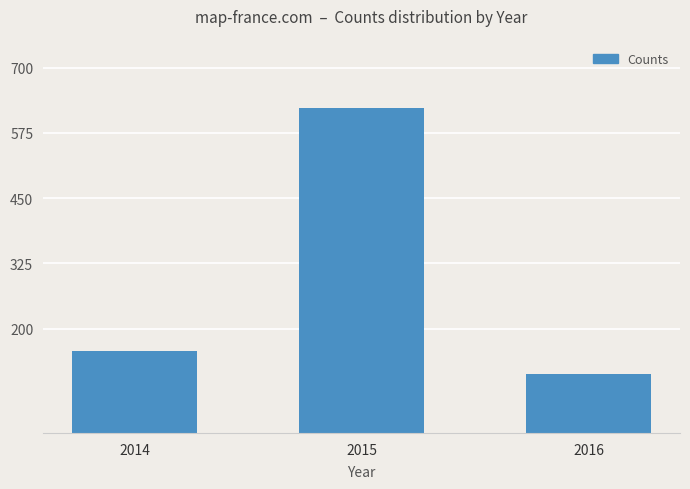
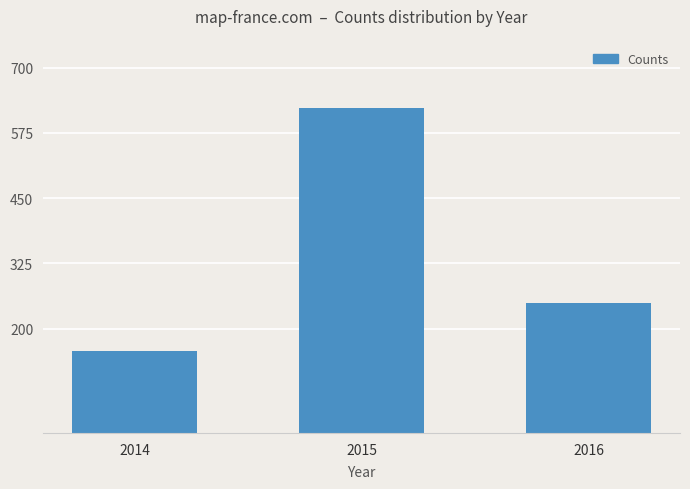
2016: 110 -> 250
